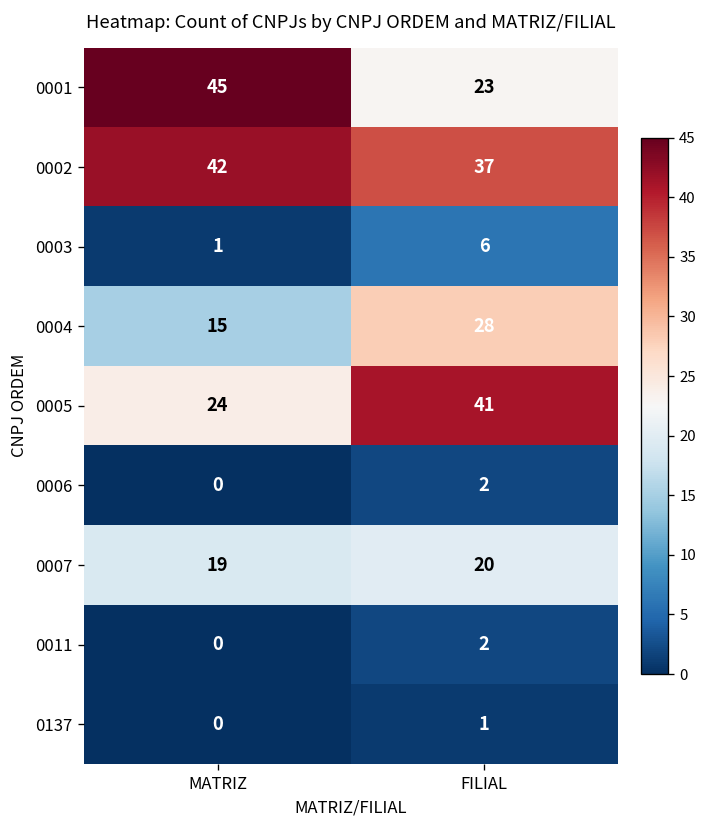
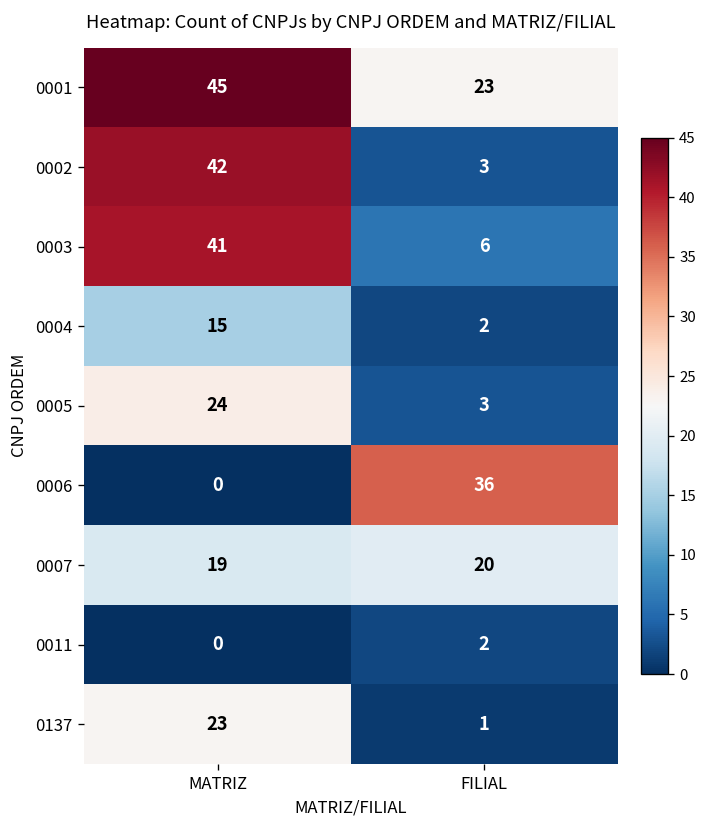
0002, FILIAL: 37 -> 3
0003, MATRIZ: 1 -> 41
0004, FILIAL: 28 -> 2
0005, FILIAL: 41 -> 3
0006, FILIAL: 2 -> 36
0137, MATRIZ: 0 -> 23
